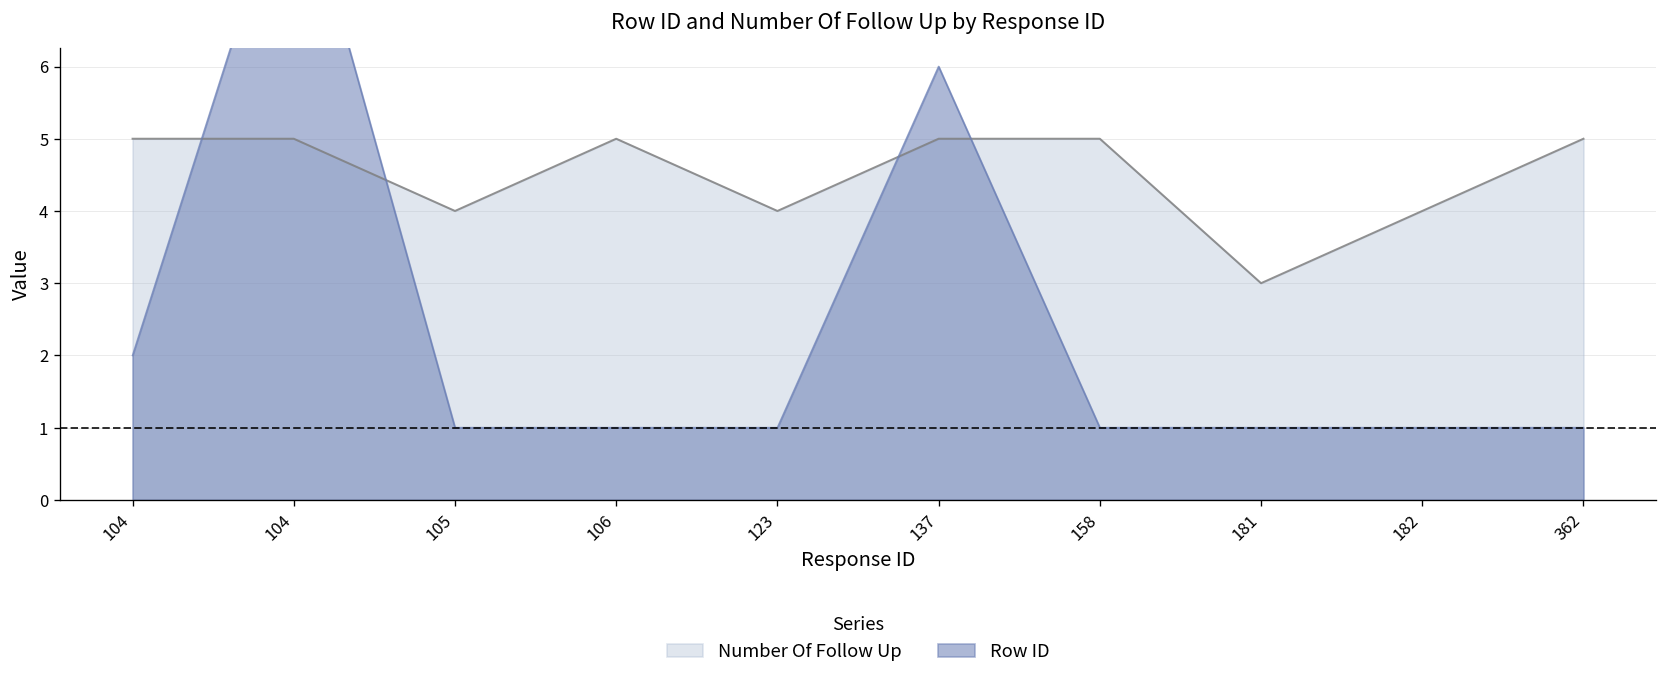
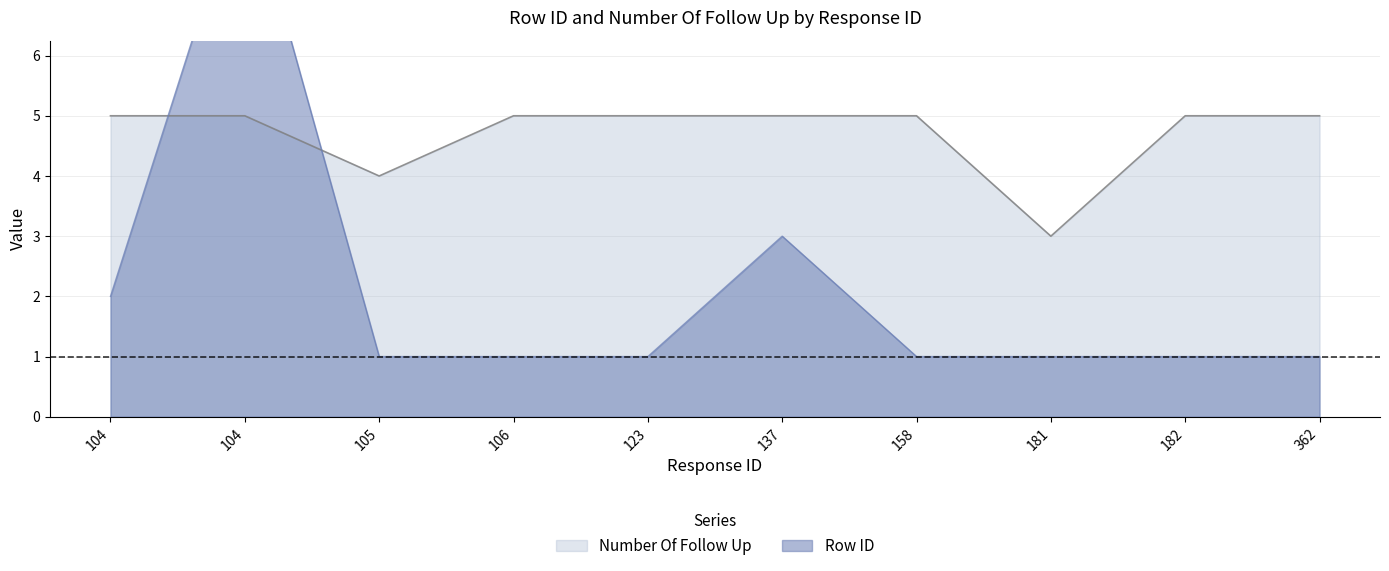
Number Of Follow Up, 123: 4 -> 5
Row ID, 137: 6 -> 3
Number Of Follow Up, 182: 4 -> 5
